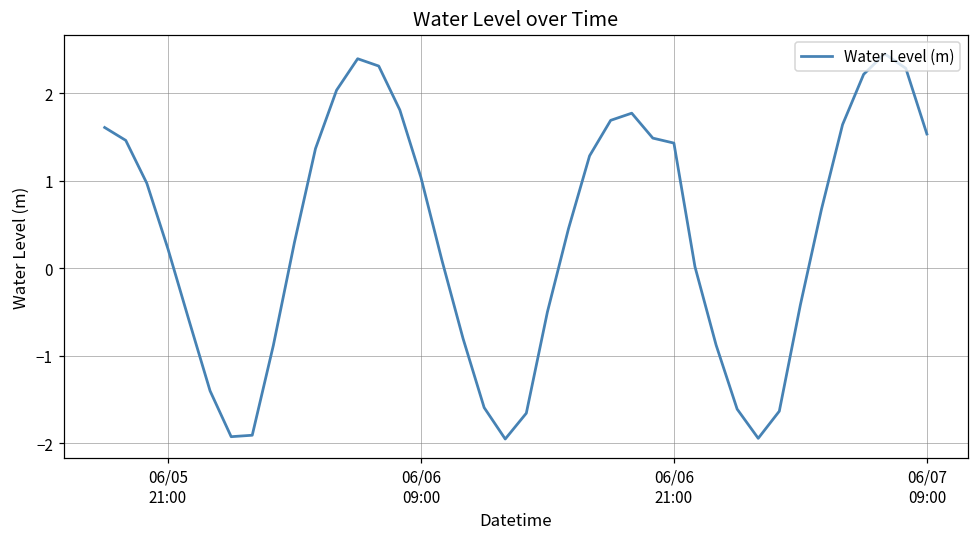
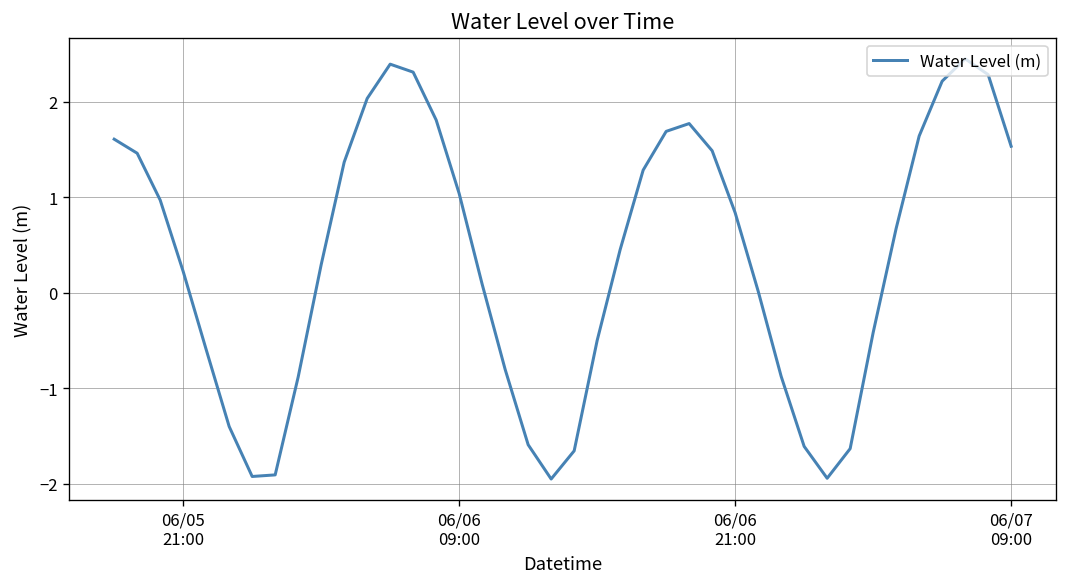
06/06 21:00: 1.4 -> 0.8
